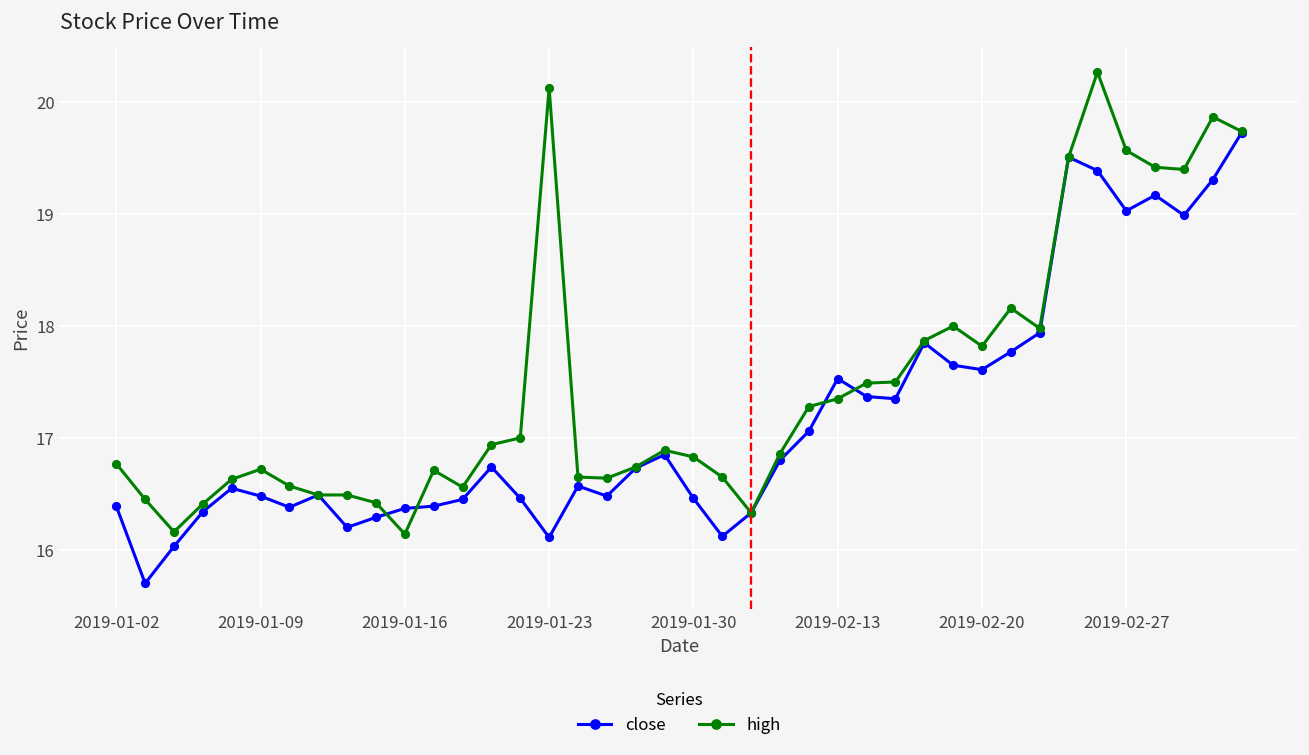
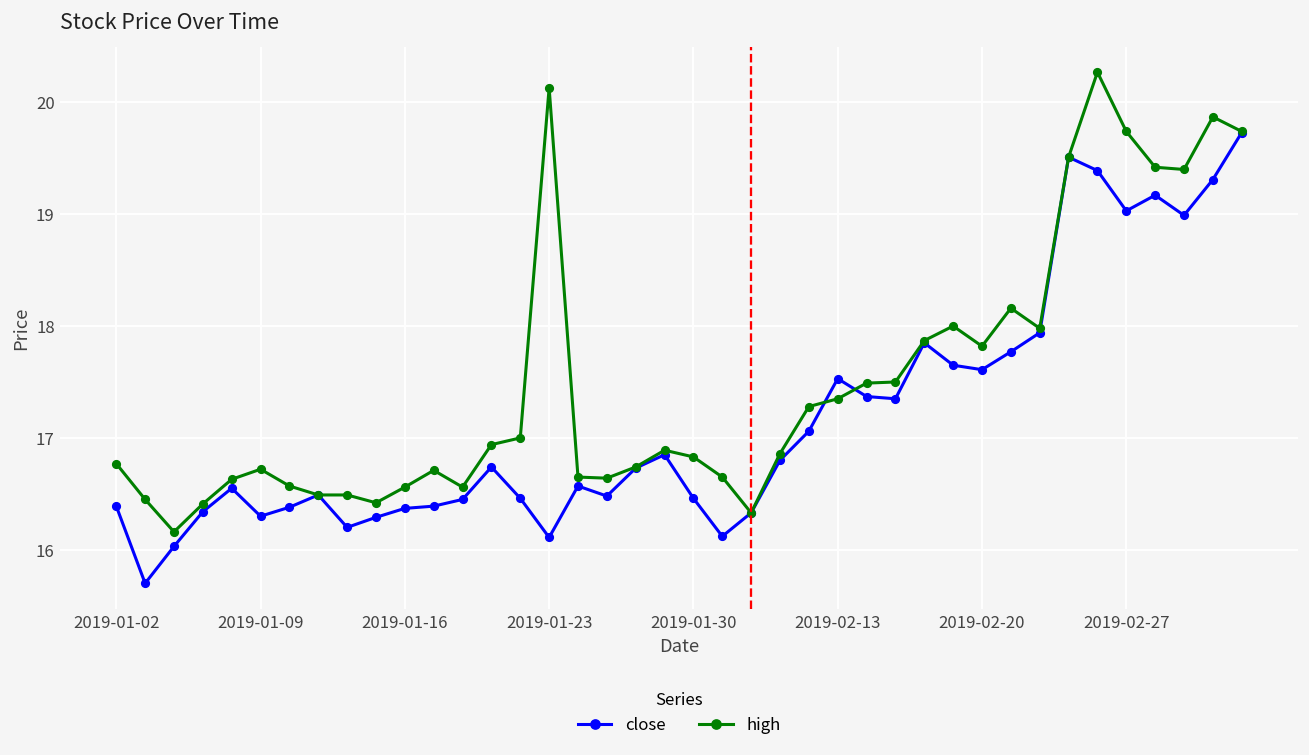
close, 2019-01-09: 16.48 -> 16.30
high, 2019-01-16: 16.14 -> 16.56
high, 2019-02-27: 19.57 -> 19.74
